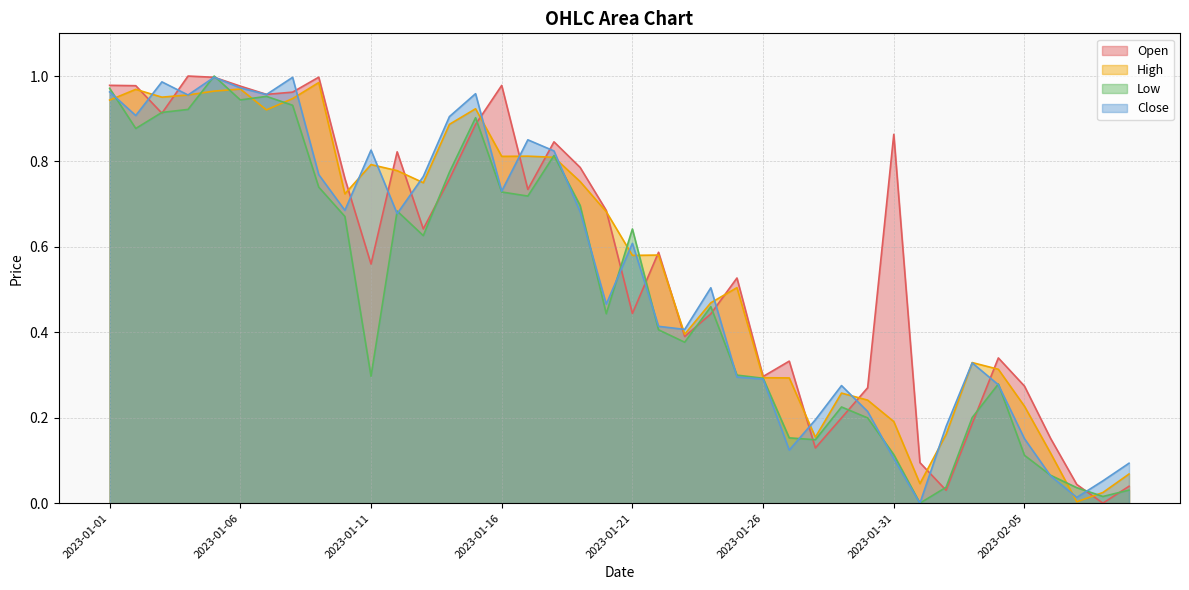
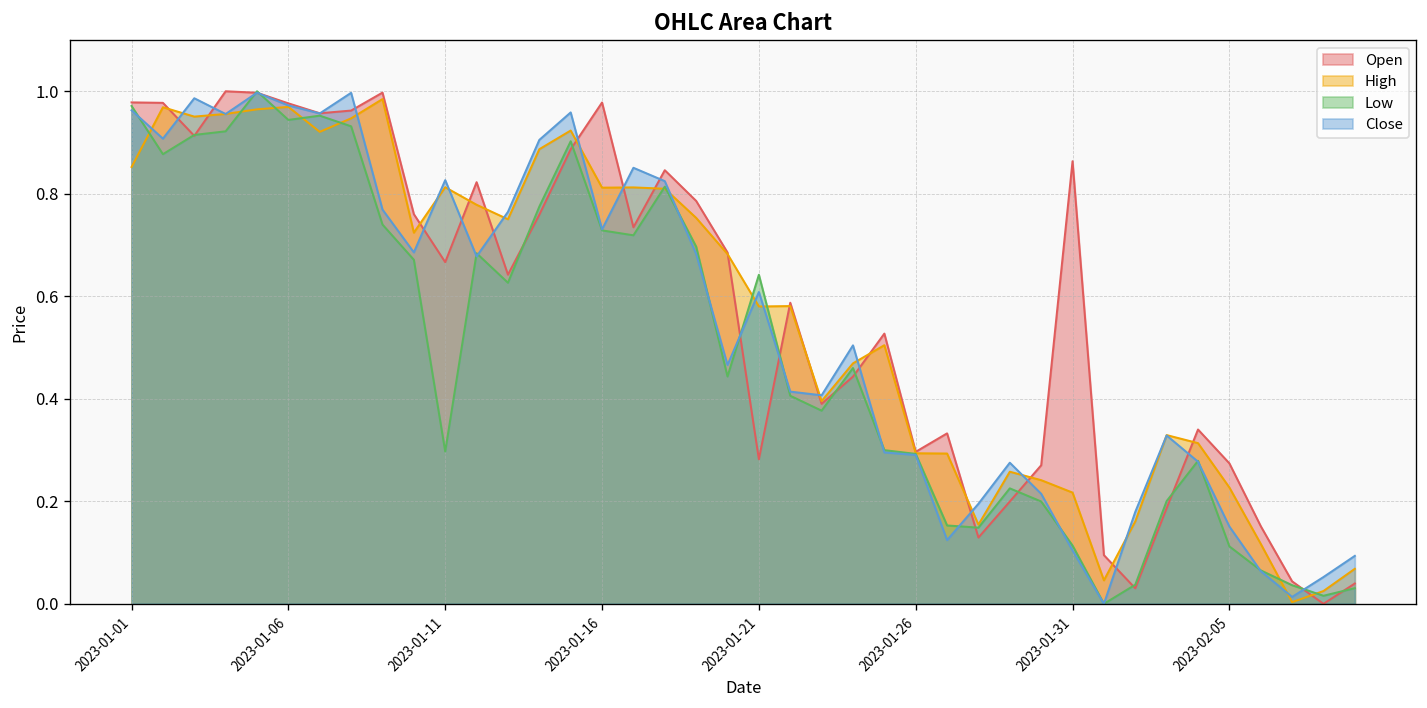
High, 2023-01-01: 0.94 -> 0.85
Open, 2023-01-11: 0.56 -> 0.67
High, 2023-01-11: 0.79 -> 0.81
Open, 2023-01-21: 0.44 -> 0.28
High, 2023-01-31: 0.19 -> 0.22
